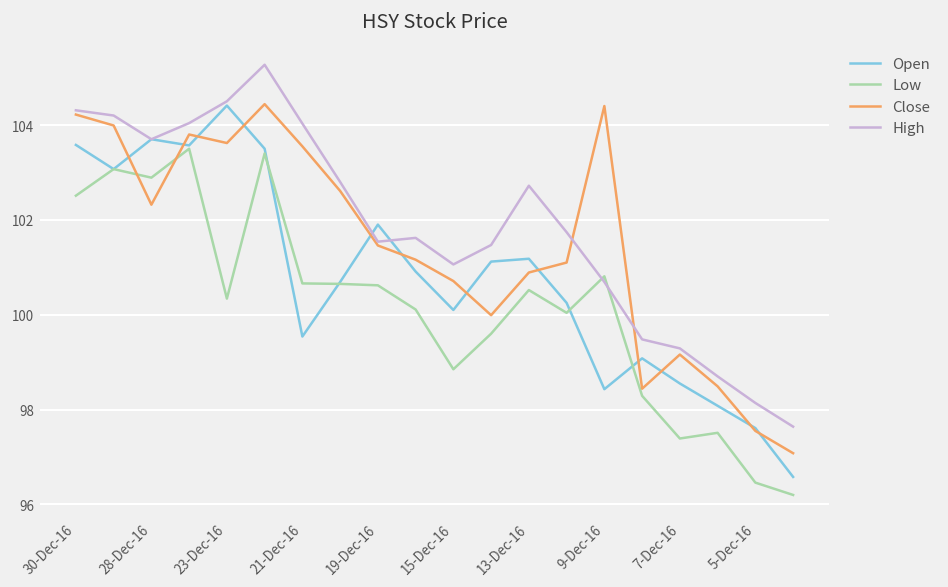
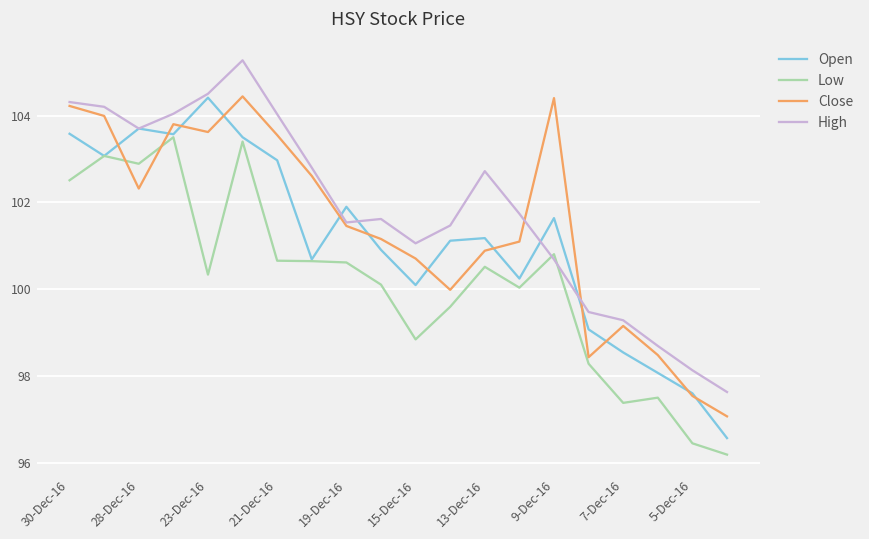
Open, 21-Dec-16: 99.5 -> 103.0
Open, 9-Dec-16: 98.4 -> 101.6
